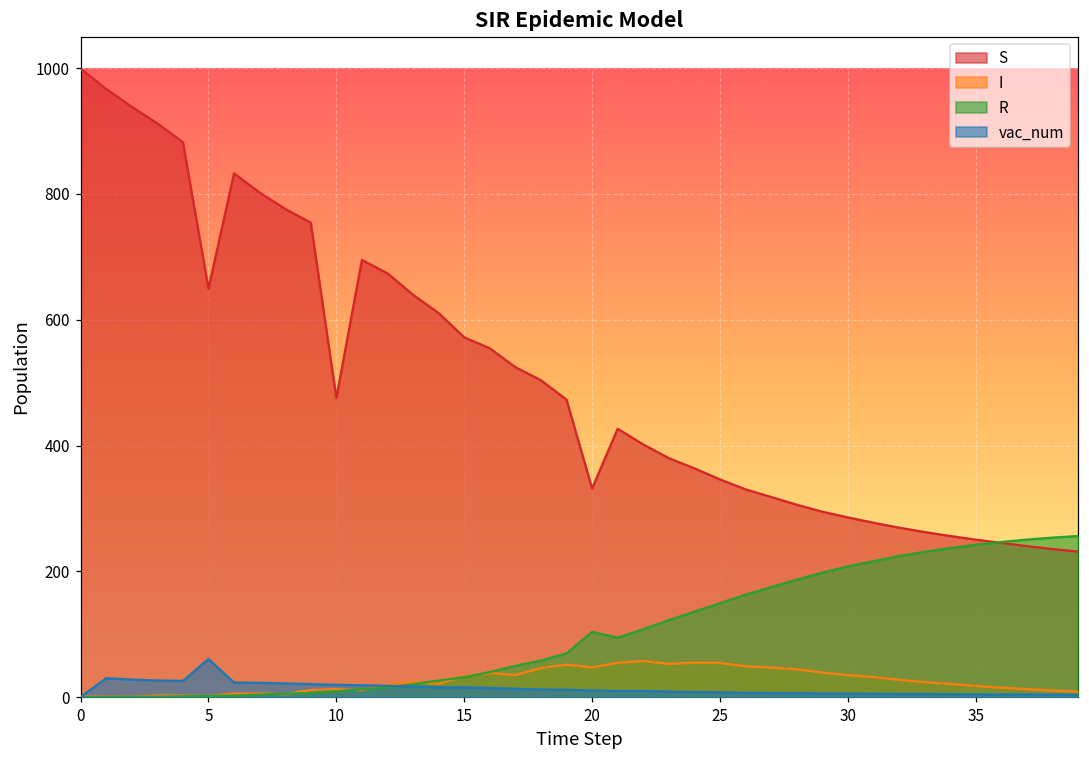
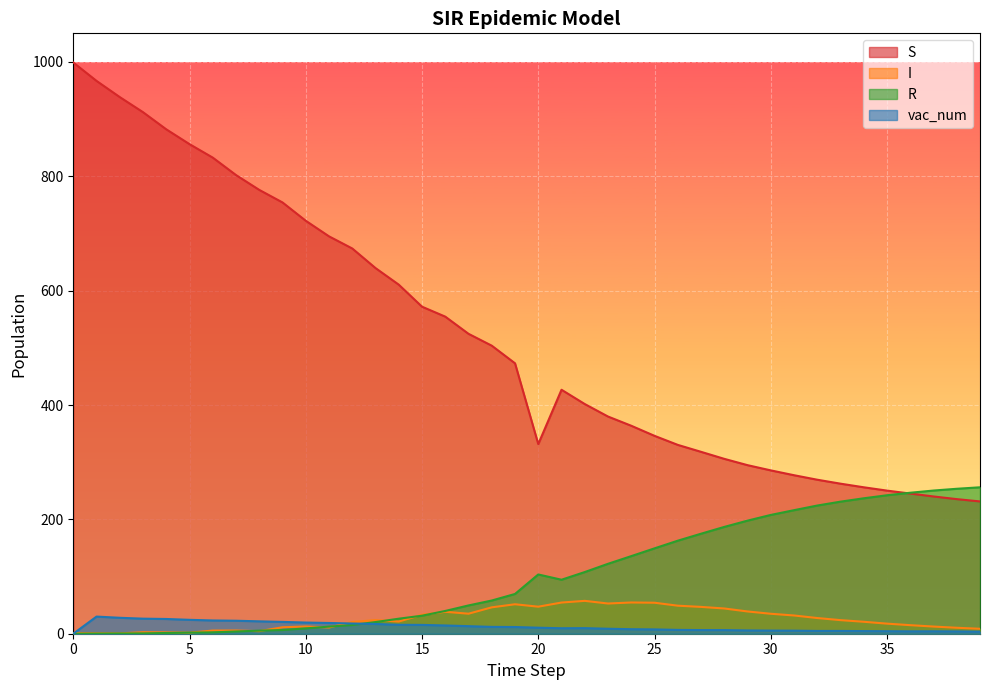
S, 5: 650 -> 860
vac_num, 5: 60 -> 20
S, 10: 480 -> 720
